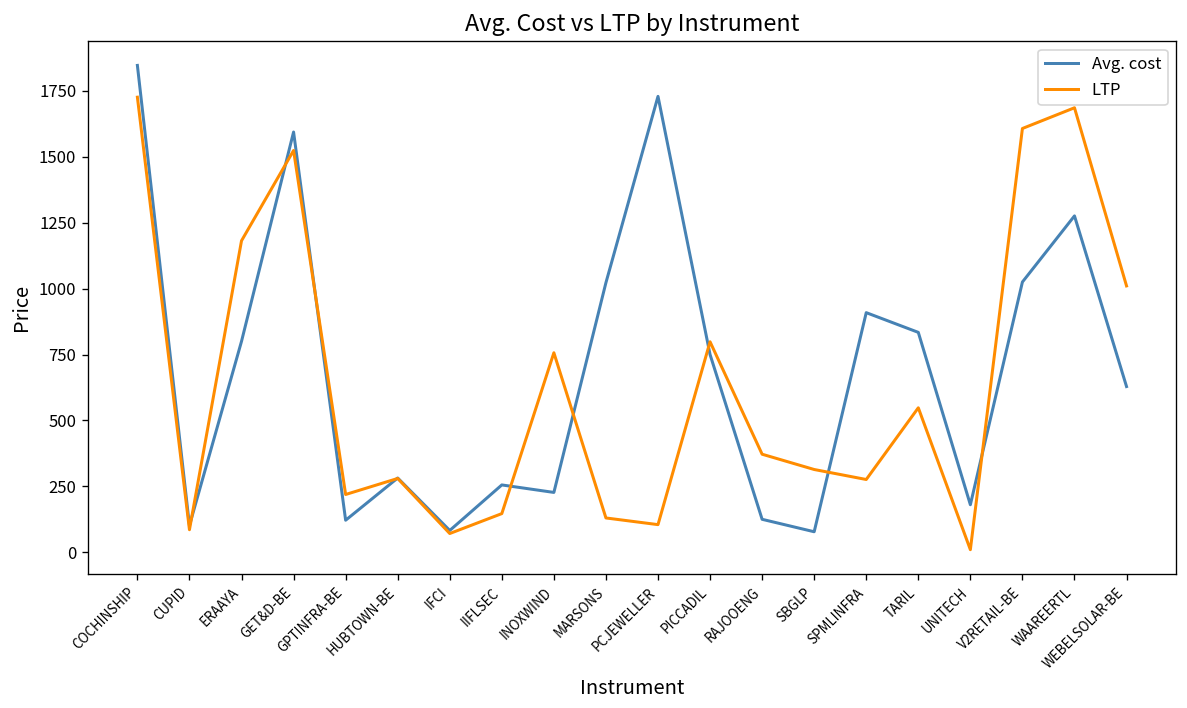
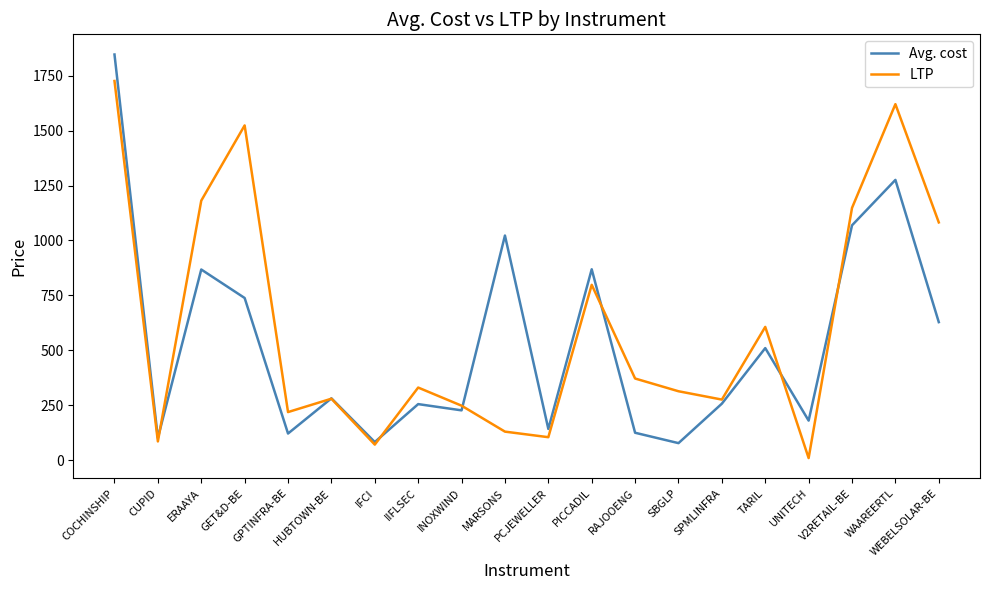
Avg. cost, ERAAYA: 800 -> 870
Avg. cost, GET&D-BE: 1590 -> 740
LTP, IIFLSEC: 150 -> 330
LTP, INOXWIND: 760 -> 250
Avg. cost, PCJEWELLER: 1730 -> 140
Avg. cost, PICCADIL: 750 -> 870
Avg. cost, SPMLINFRA: 910 -> 260
Avg. cost, TARIL: 830 -> 510
LTP, TARIL: 550 -> 610
Avg. cost, V2RETAIL-BE: 1030 -> 1070
LTP, V2RETAIL-BE: 1610 -> 1150
LTP, WAAREERTL: 1690 -> 1620
LTP, WEBELSOLAR-BE: 1010 -> 1080
